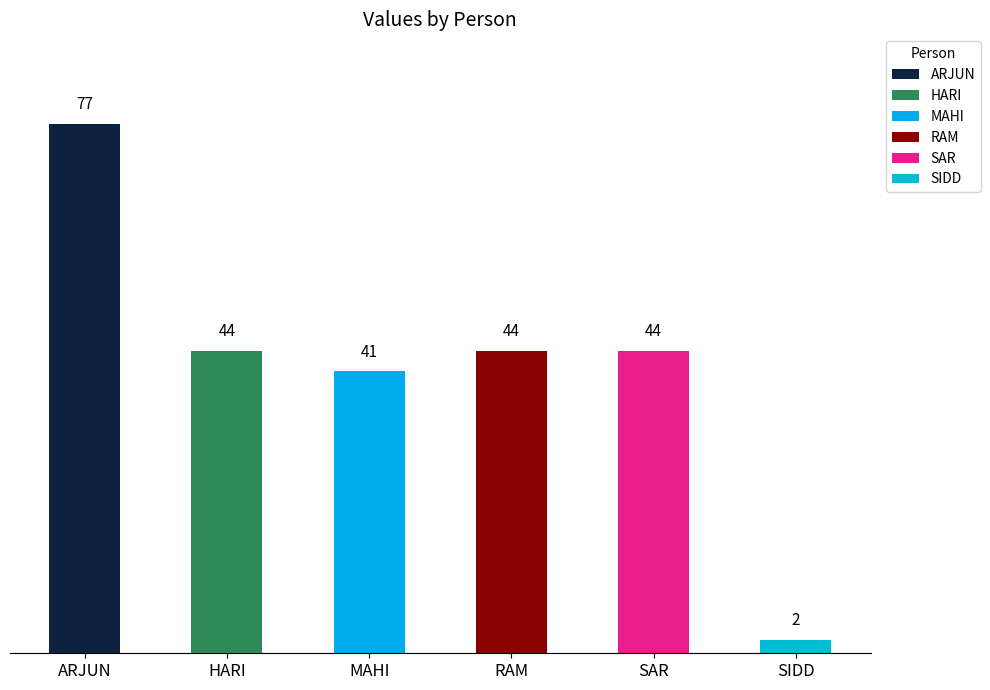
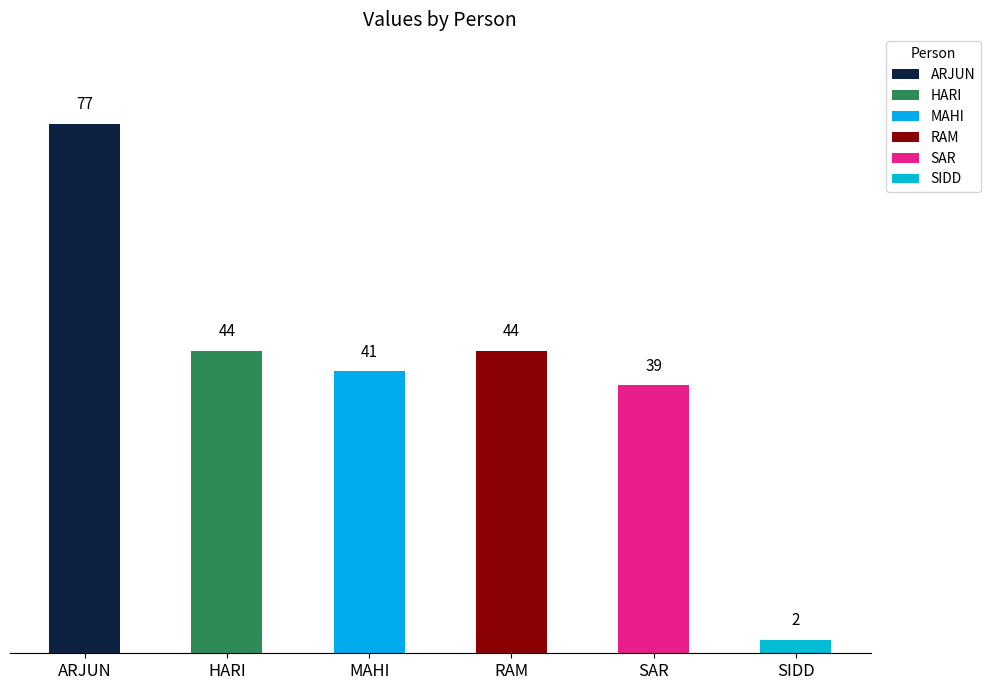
SAR: 44 -> 39
